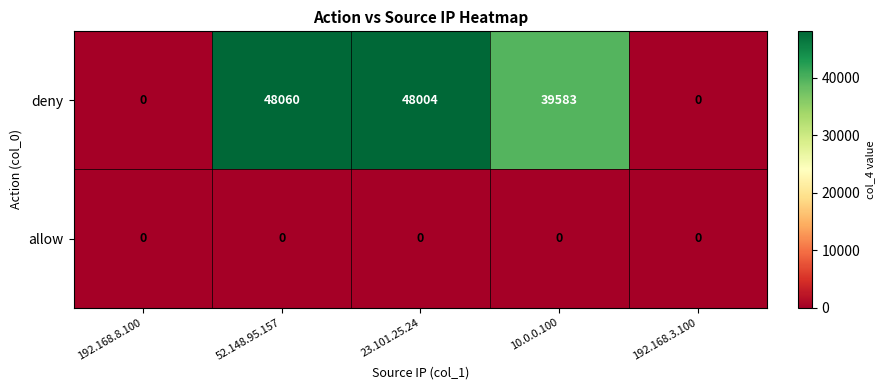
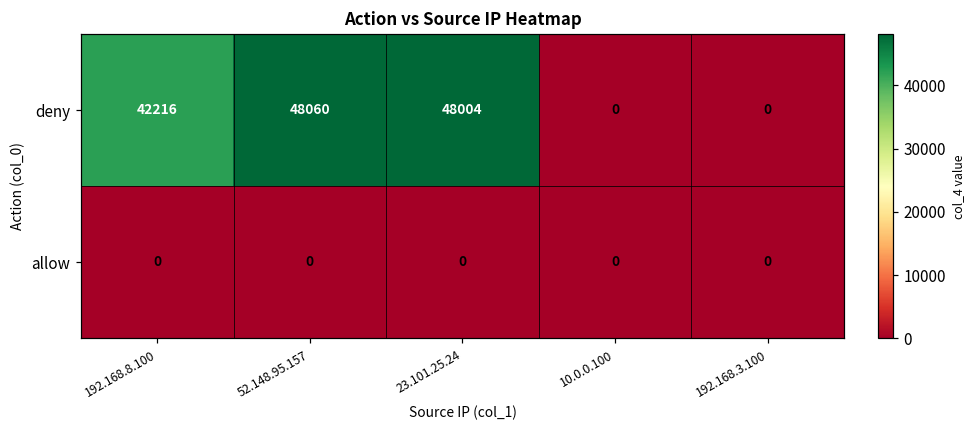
deny, 192.168.8.100: 0 -> 42216
deny, 10.0.0.100: 39583 -> 0
